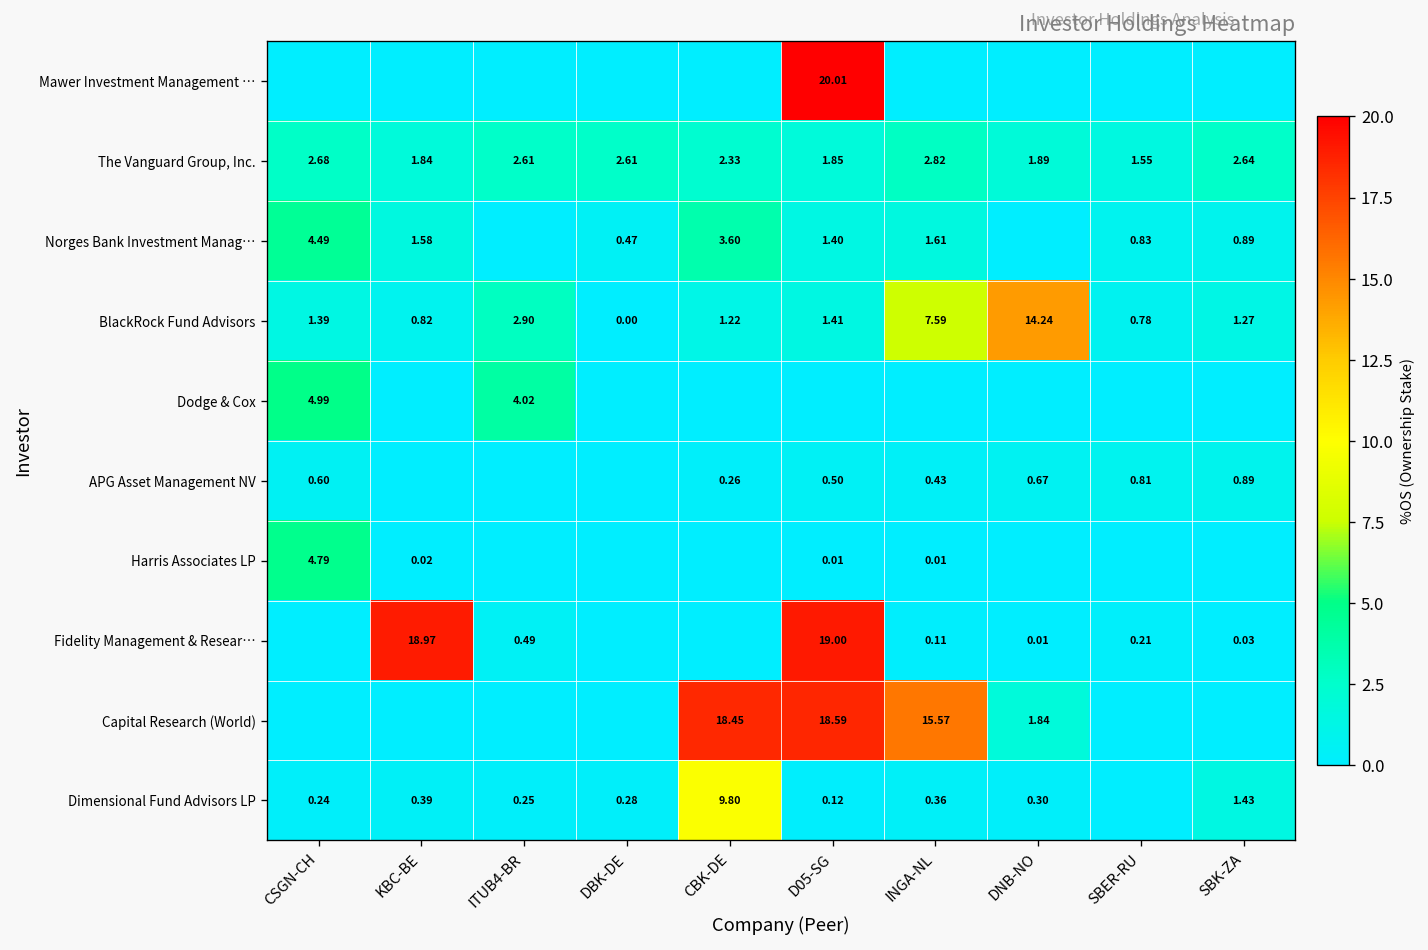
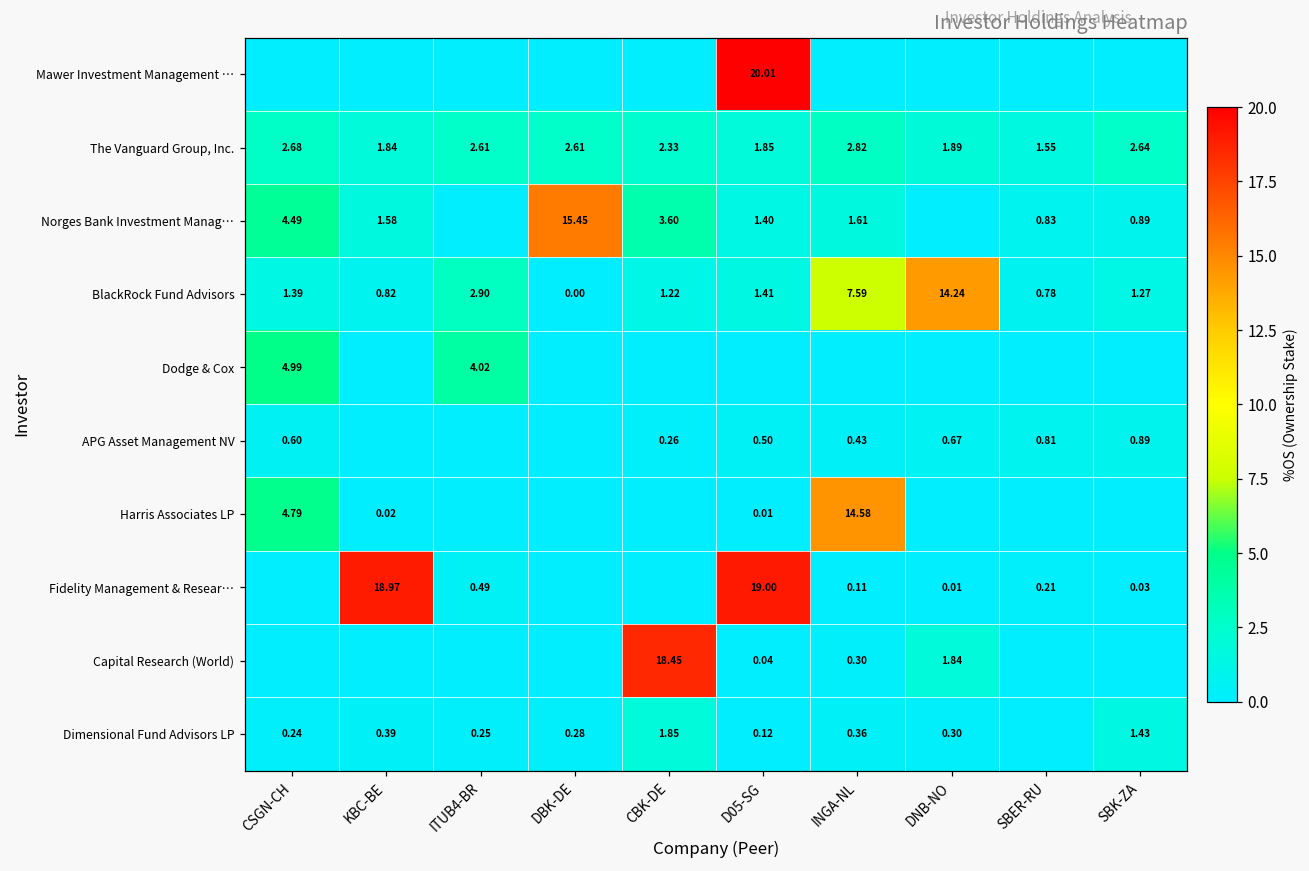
Norges Bank Investment Manag…, DBK-DE: 0.47 -> 15.45
Harris Associates LP, INGA-NL: 0.01 -> 14.58
Capital Research (World), D05-SG: 18.59 -> 0.04
Capital Research (World), INGA-NL: 15.57 -> 0.30
Dimensional Fund Advisors LP, CBK-DE: 9.80 -> 1.85
